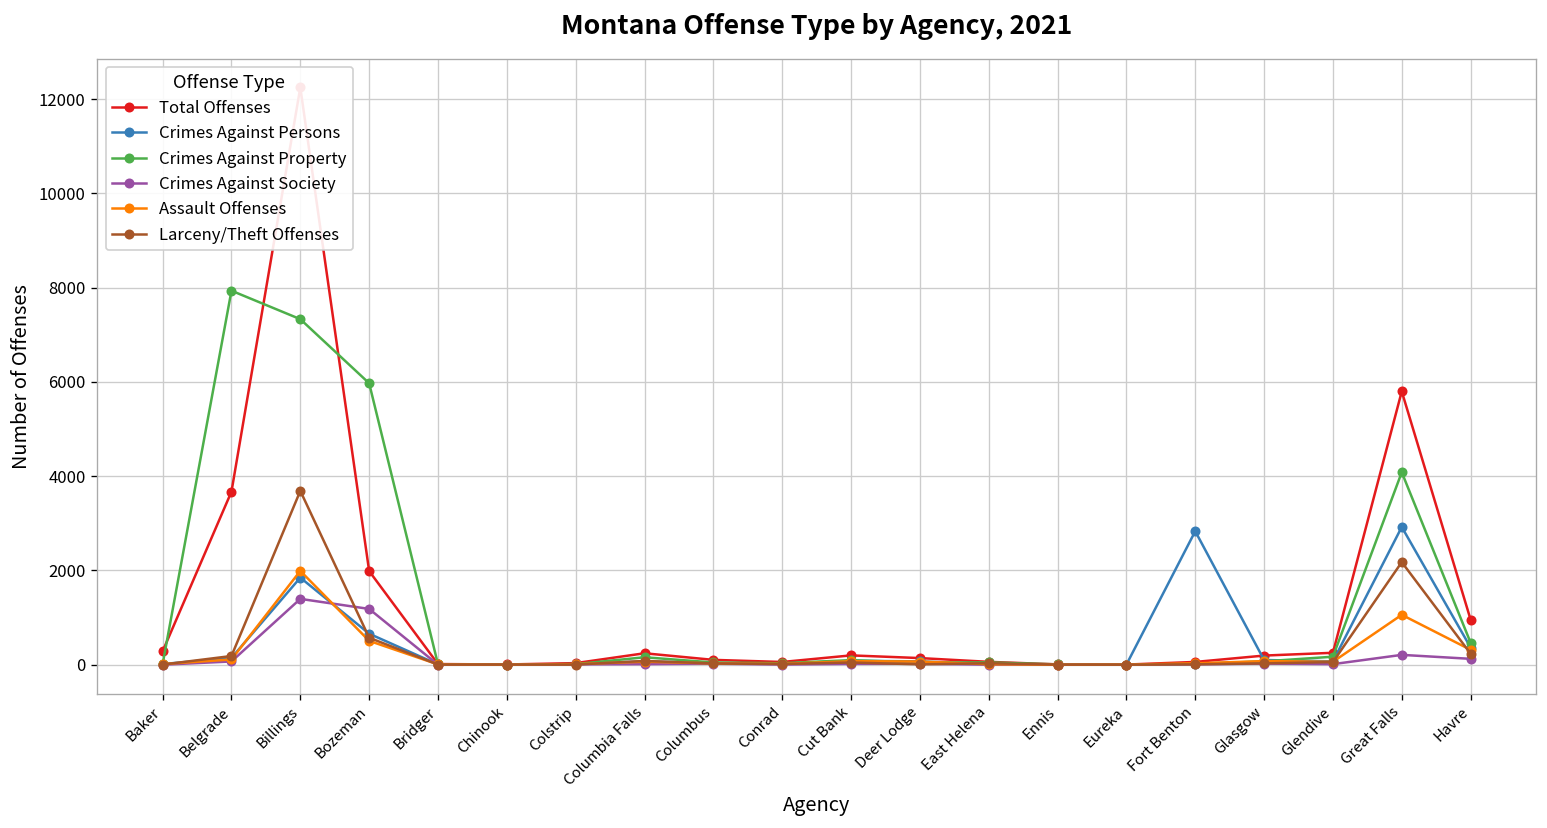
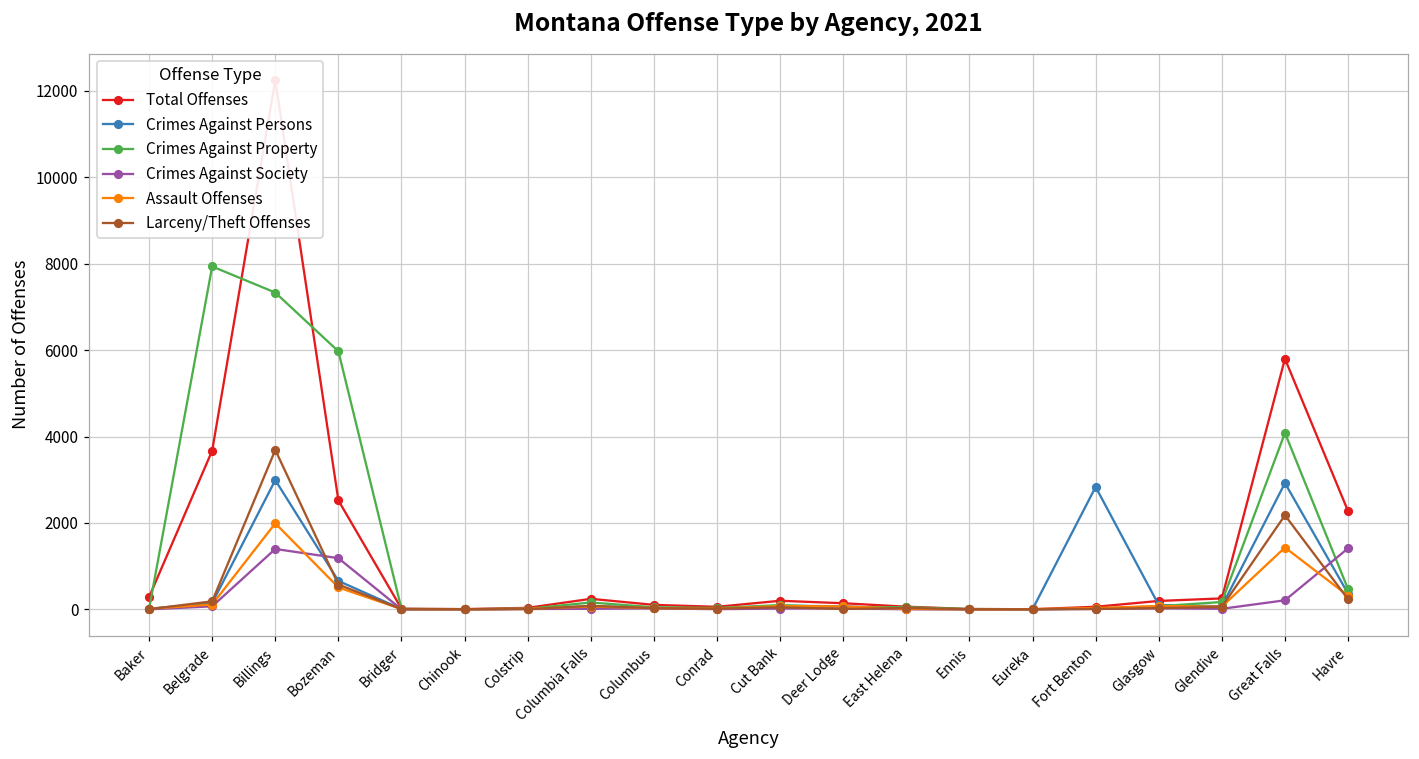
Crimes Against Persons, Billings: 1800 -> 3000
Total Offenses, Bozeman: 2000 -> 2500
Assault Offenses, Great Falls: 1100 -> 1400
Total Offenses, Havre: 1000 -> 2300
Crimes Against Society, Havre: 100 -> 1400
